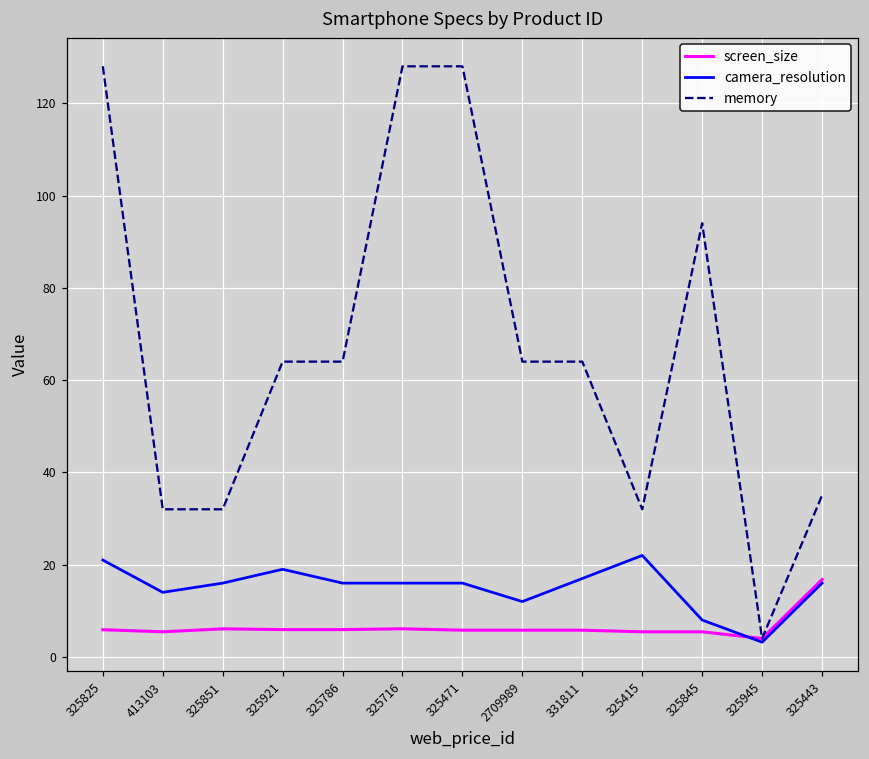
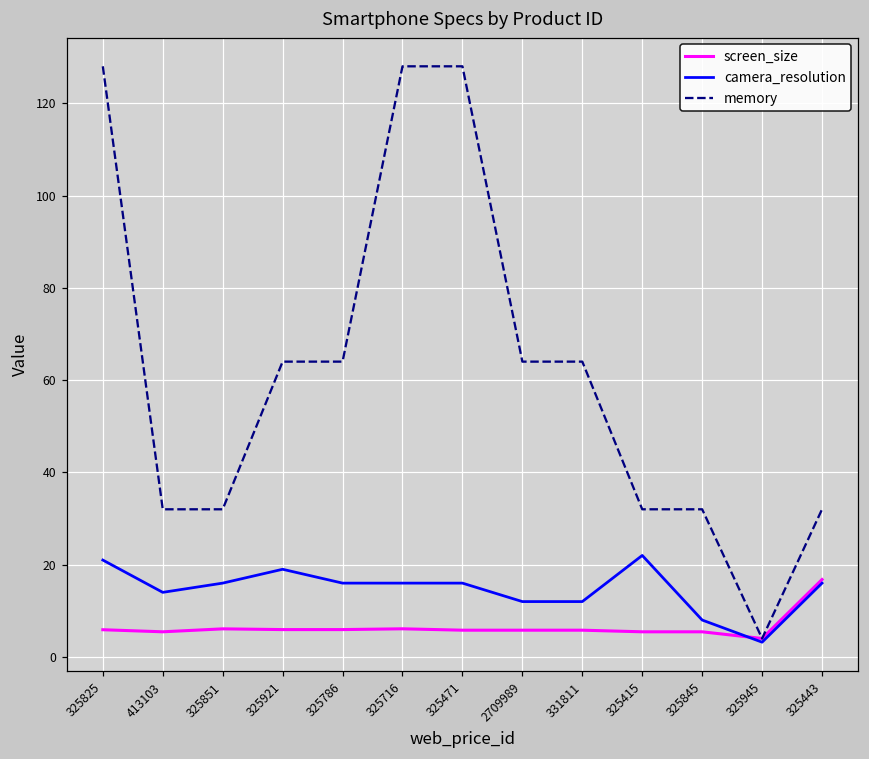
camera_resolution, 331811: 17 -> 12
memory, 325845: 94 -> 32
memory, 325443: 35 -> 32
